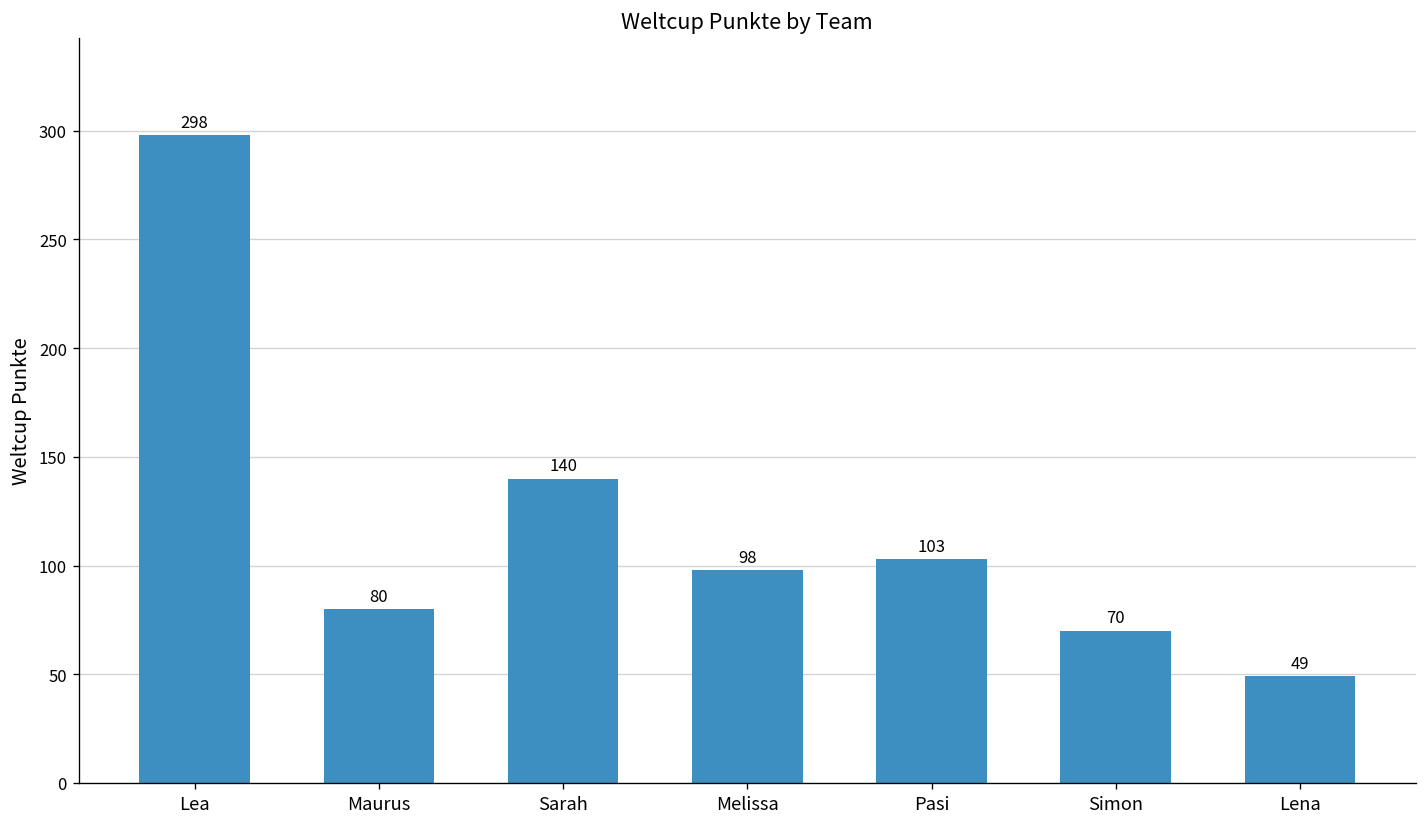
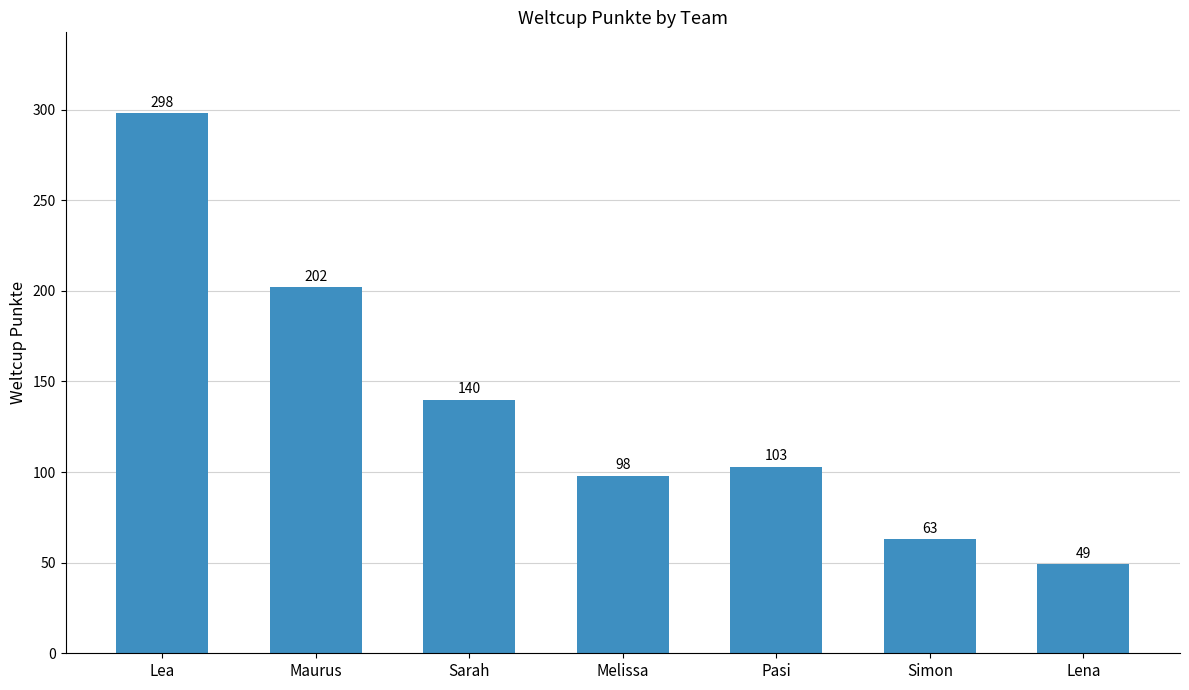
Maurus: 80 -> 202
Simon: 70 -> 63
